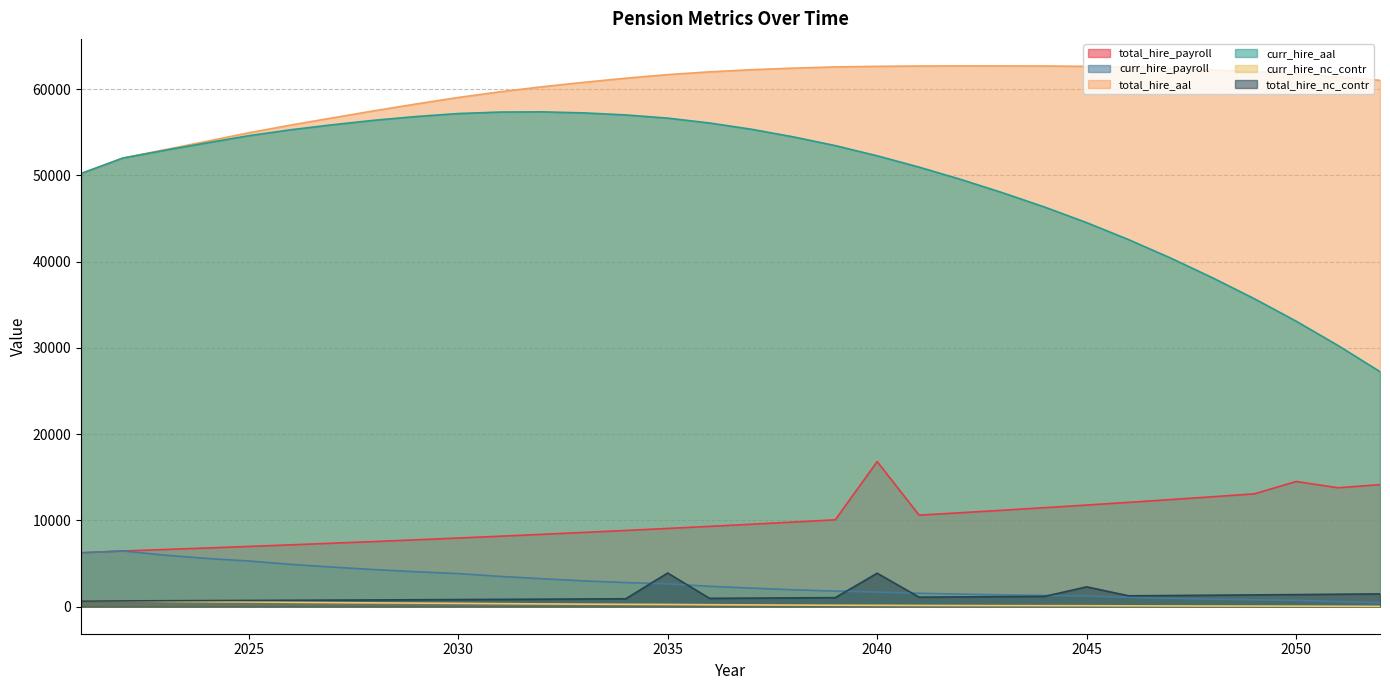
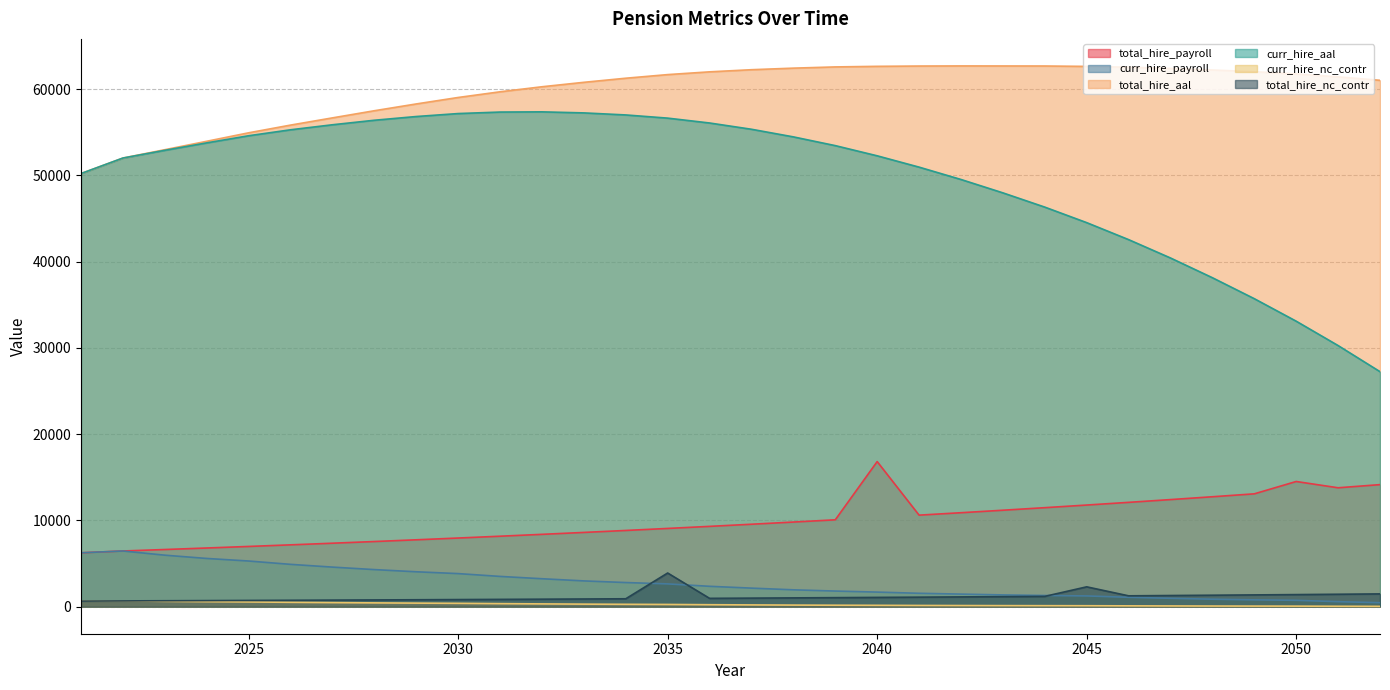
total_hire_nc_contr, 2040: 4000 -> 1000
